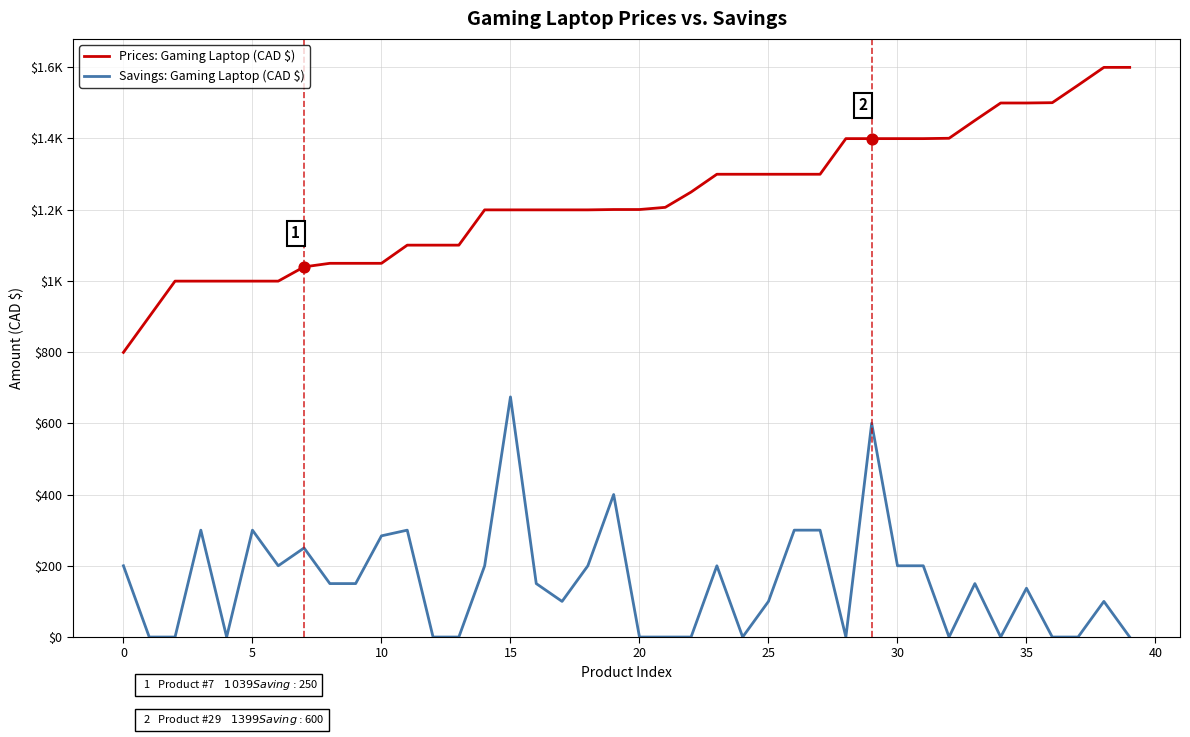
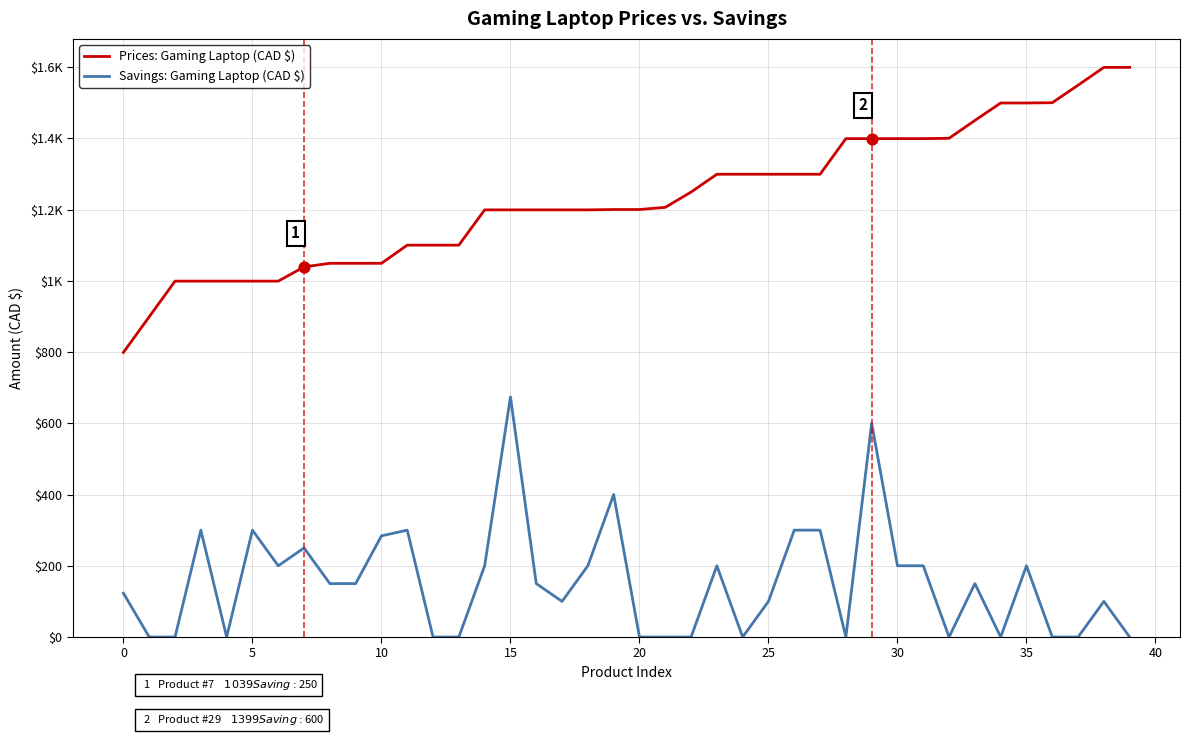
Savings: Gaming Laptop (CAD $), 0: $200 -> $120
Savings: Gaming Laptop (CAD $), 35: $140 -> $200
